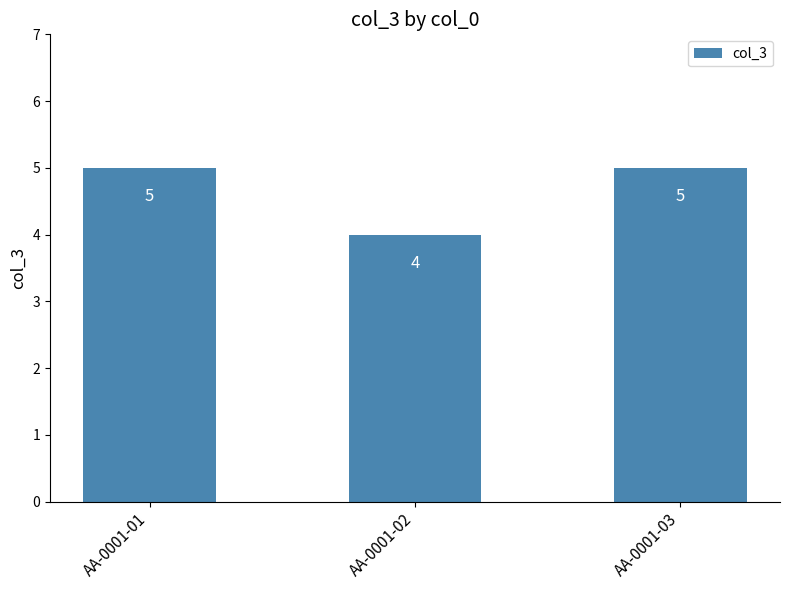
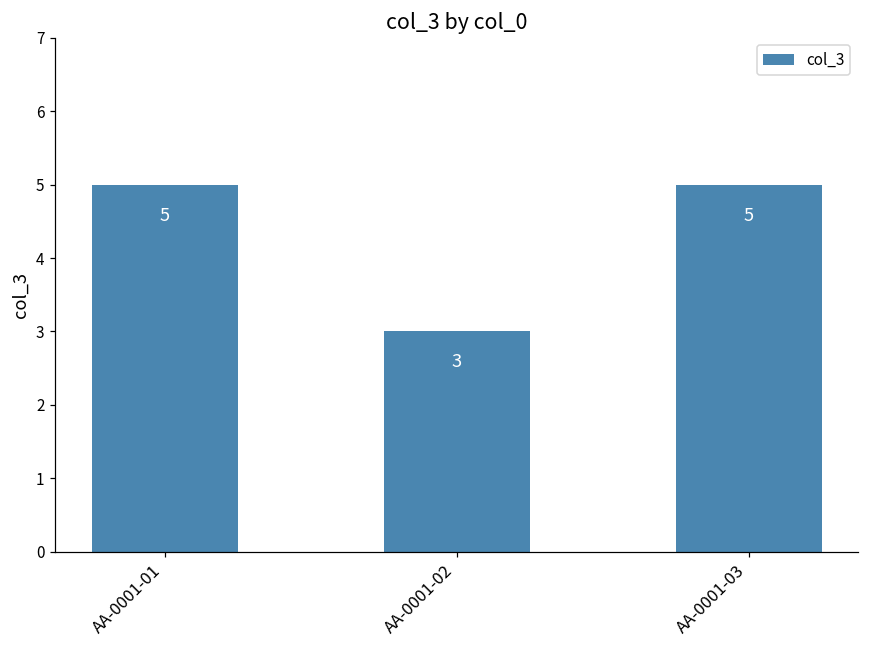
AA-0001-02: 4 -> 3
